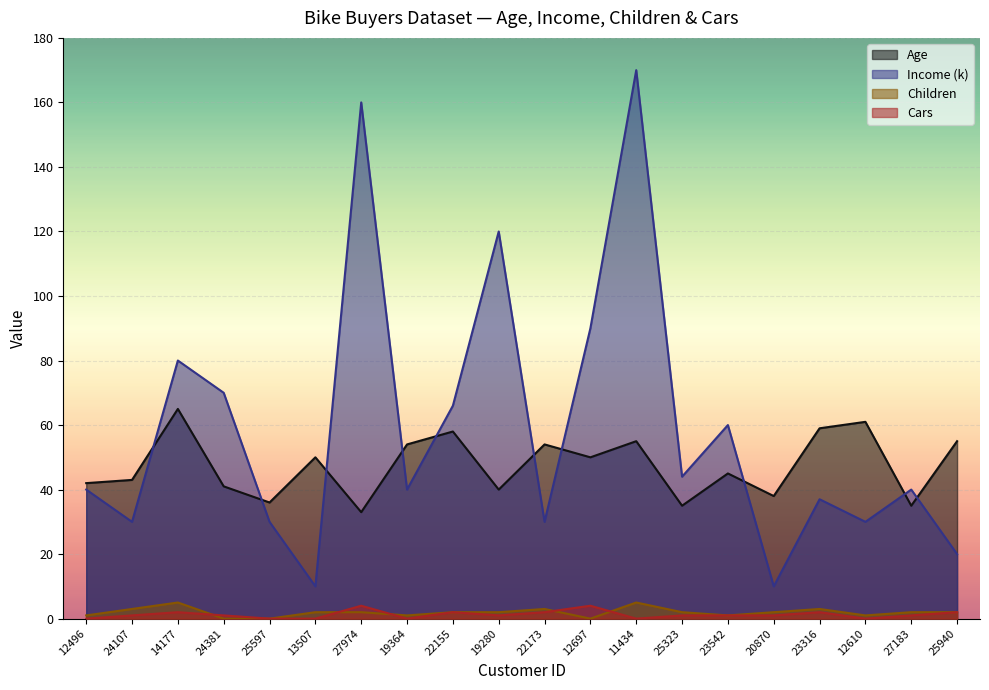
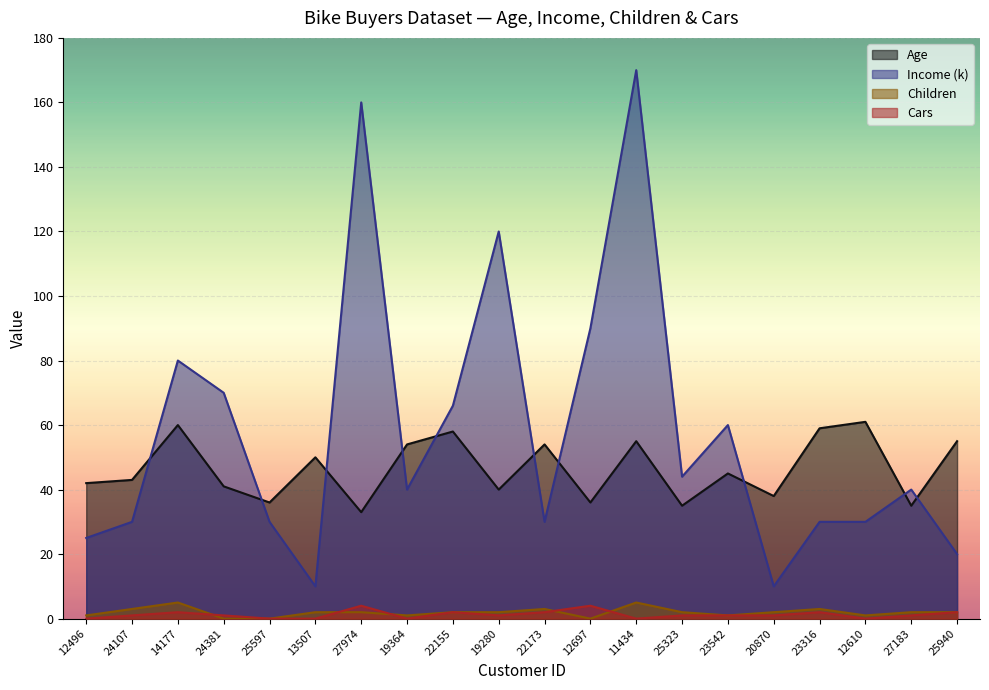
Income (k), 12496: 40 -> 25
Age, 14177: 65 -> 60
Age, 12697: 50 -> 36
Income (k), 23316: 37 -> 30
